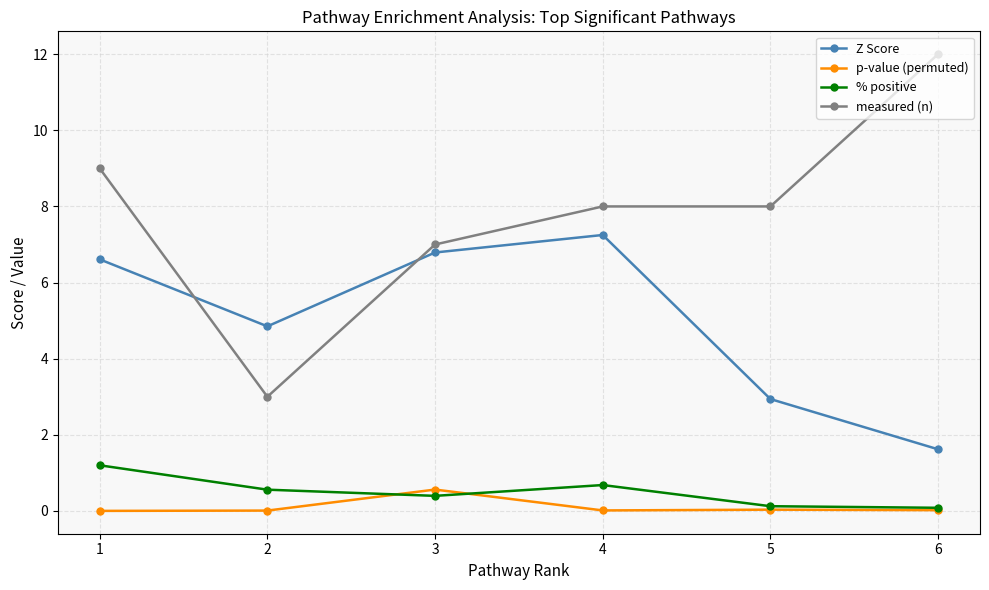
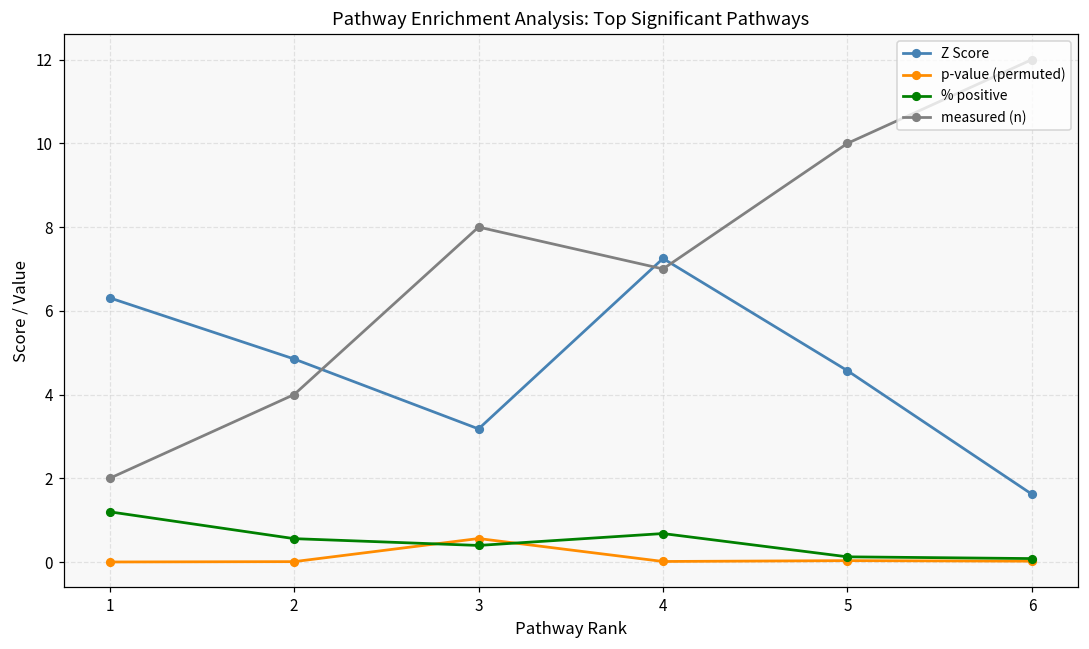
Z Score, 1: 6.6 -> 6.3
measured (n), 1: 9 -> 2
measured (n), 2: 3 -> 4
Z Score, 3: 6.8 -> 3.2
measured (n), 3: 7 -> 8
measured (n), 4: 8 -> 7
Z Score, 5: 2.9 -> 4.6
measured (n), 5: 8 -> 10
